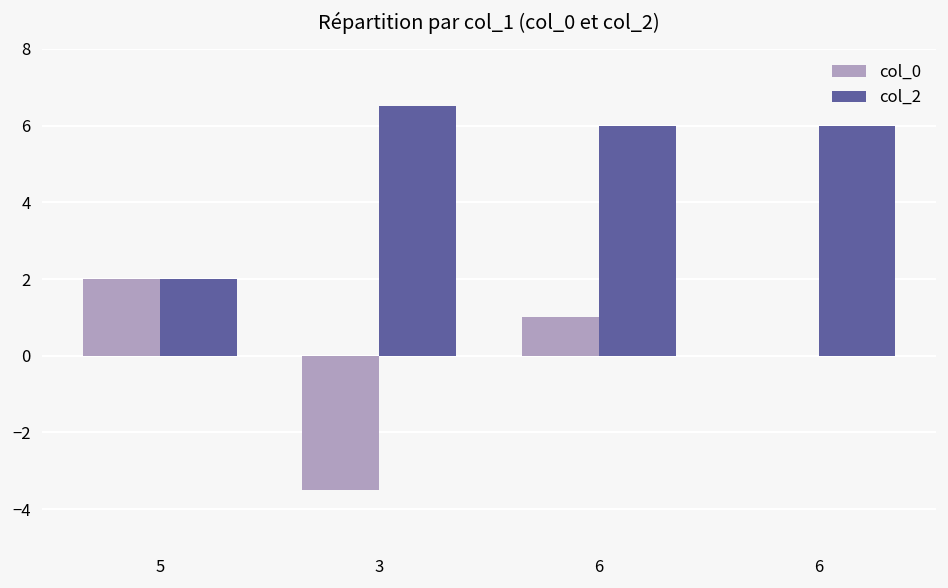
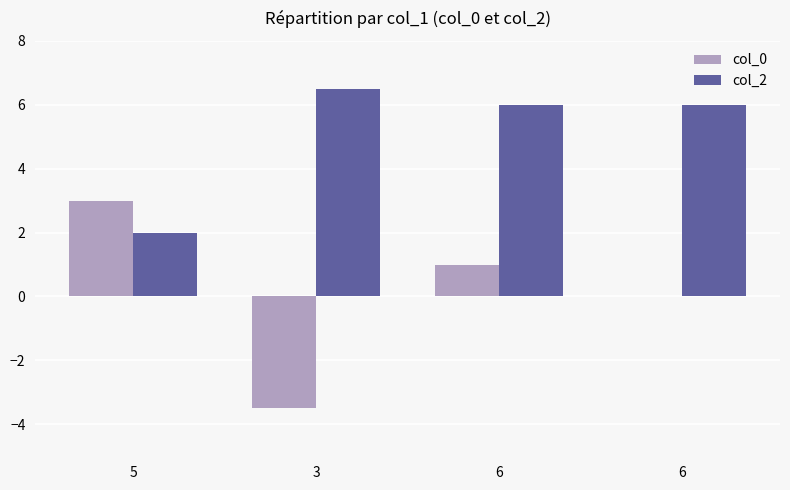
col_0, 5: 2 -> 3
